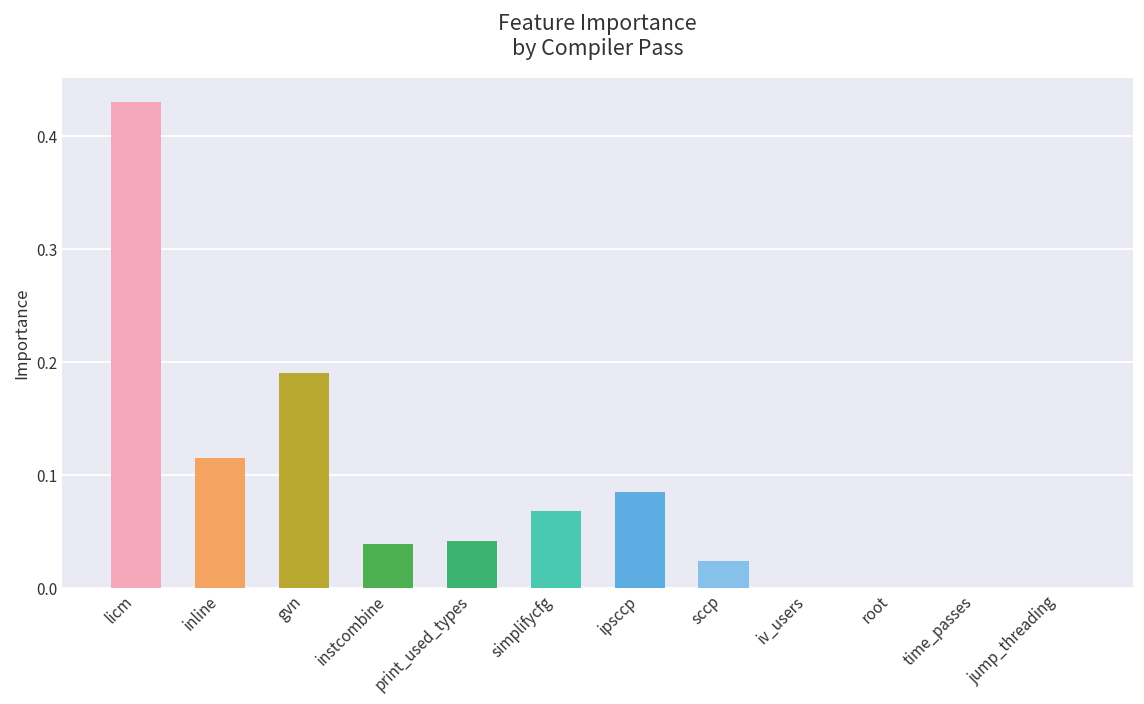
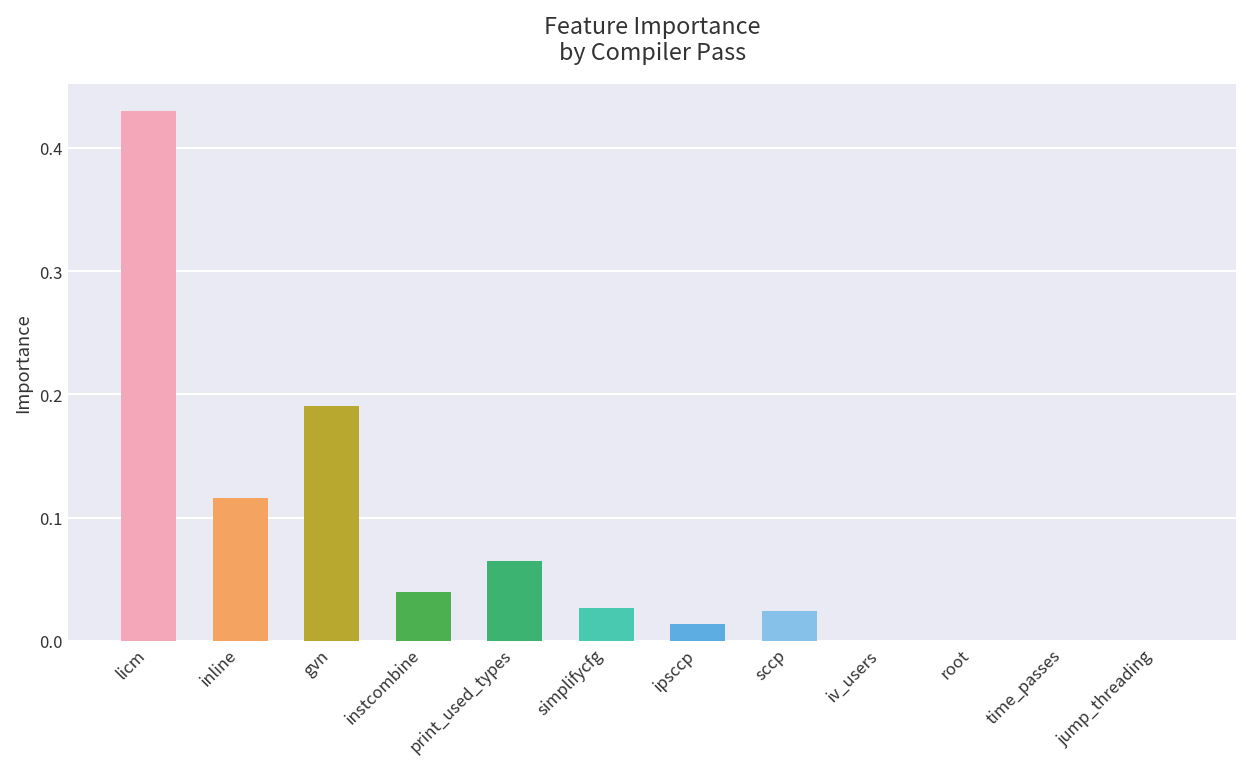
print_used_types: 0.042 -> 0.065
simplifycfg: 0.069 -> 0.027
ipsccp: 0.085 -> 0.014
